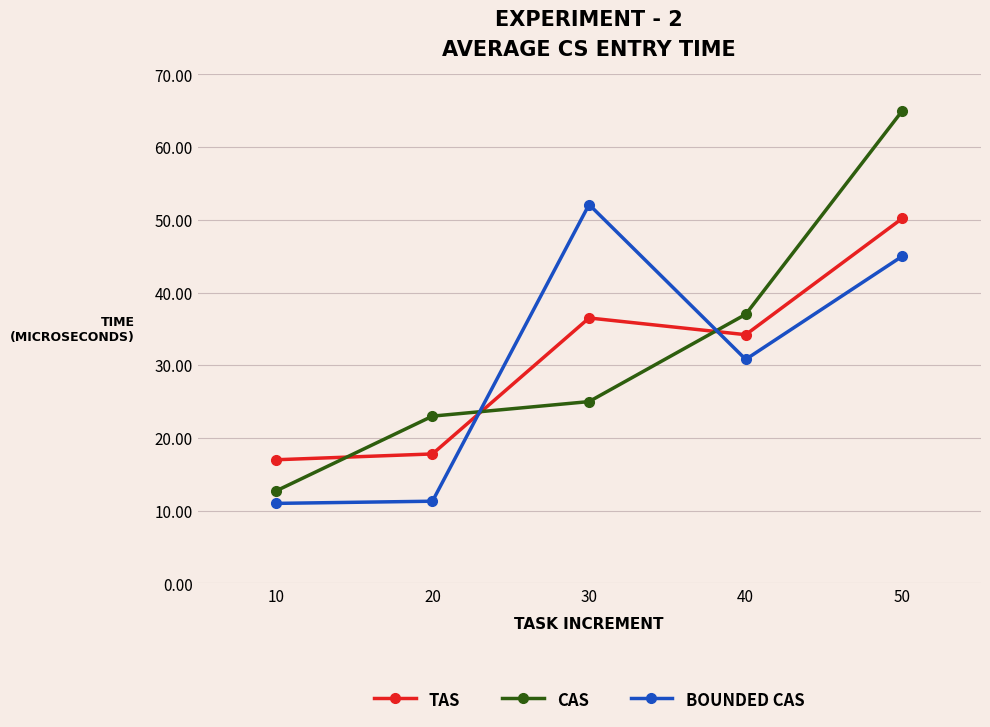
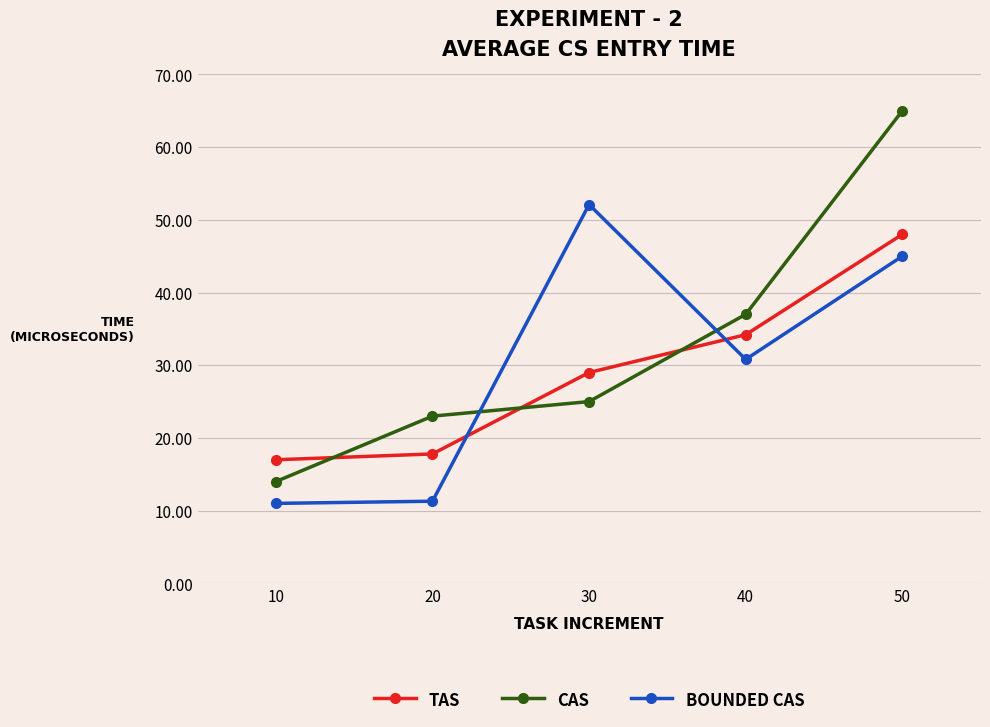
CAS, 10: 13 -> 14
TAS, 30: 37 -> 29
TAS, 50: 50 -> 48
